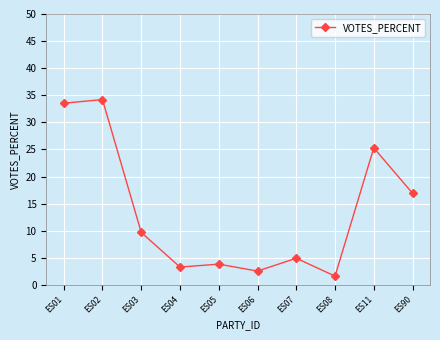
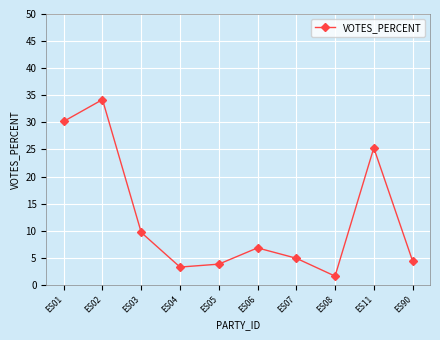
ES01: 34 -> 30
ES06: 3 -> 7
ES90: 17 -> 4
